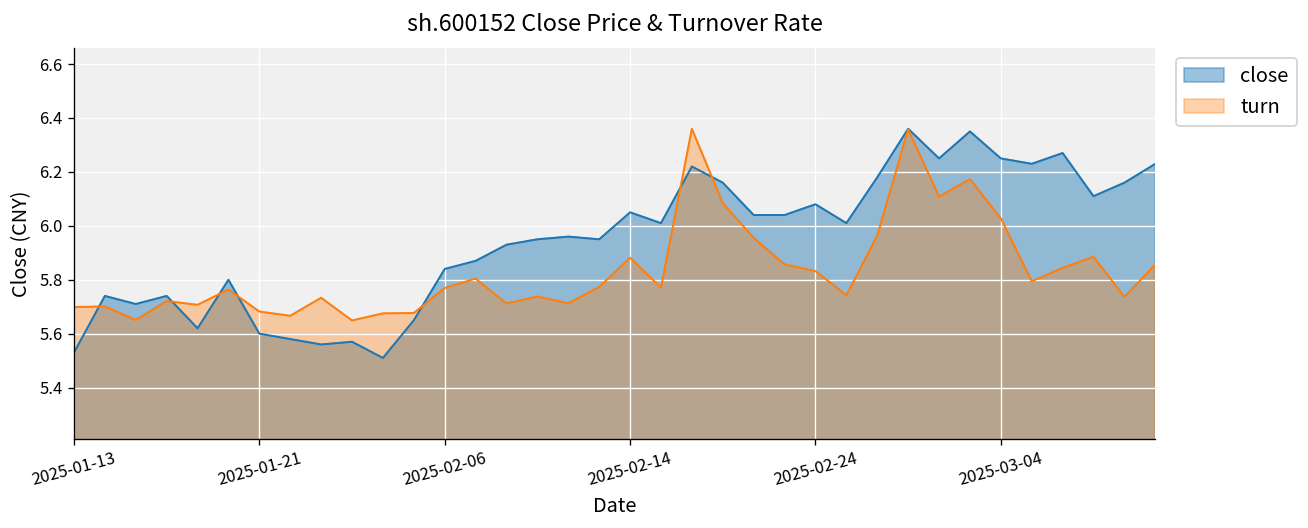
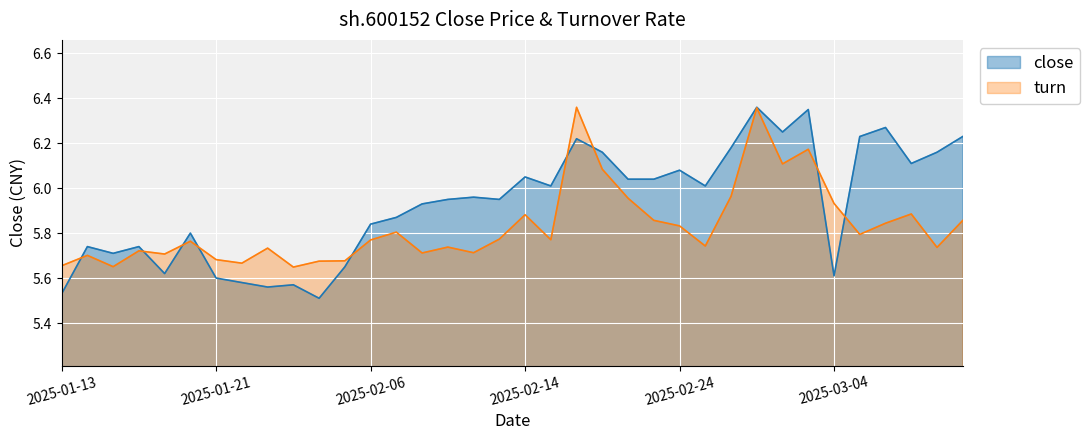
turn, 2025-01-13: 5.70 -> 5.65
close, 2025-03-04: 6.25 -> 5.61
turn, 2025-03-04: 6.03 -> 5.93
